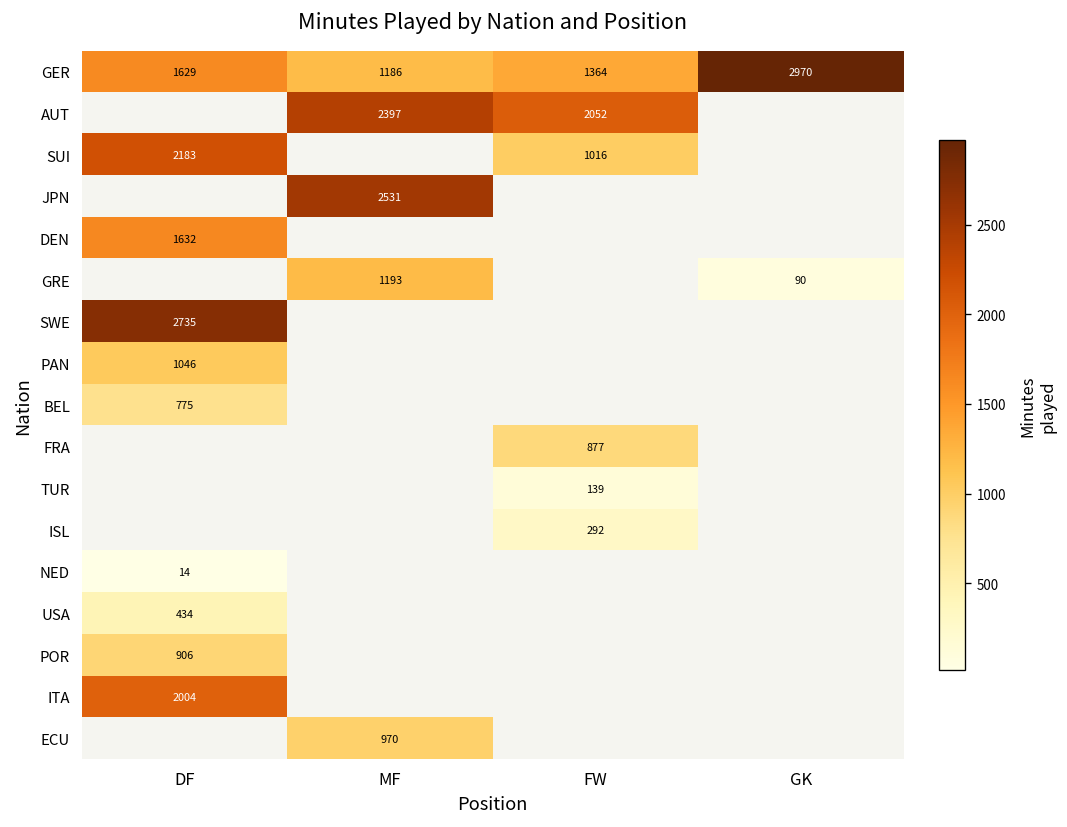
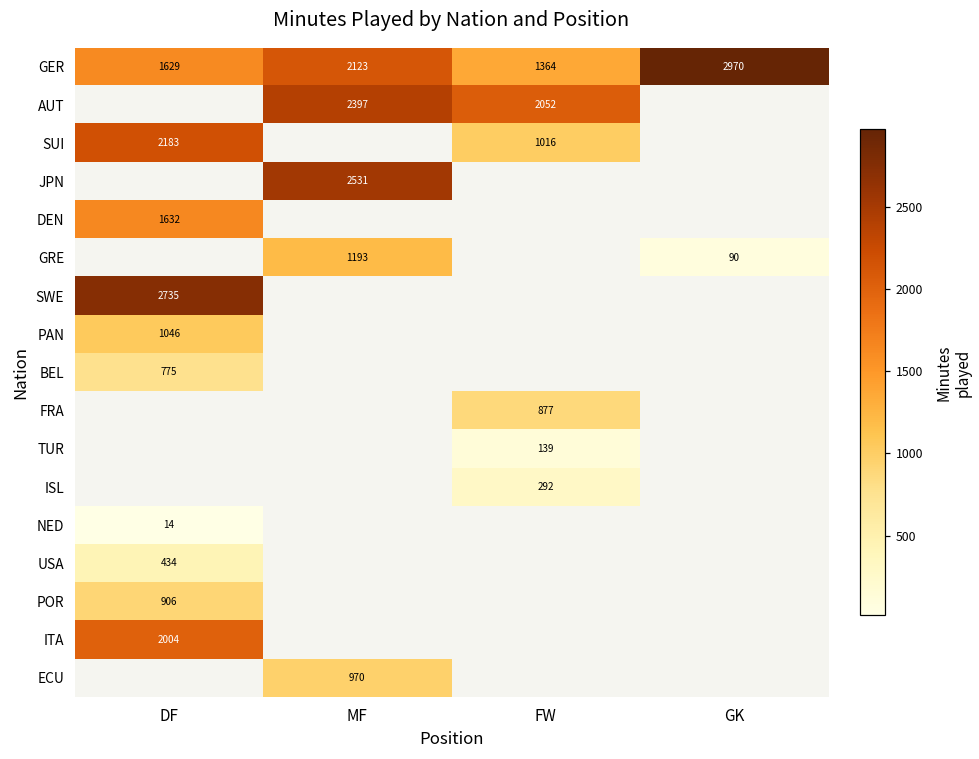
GER, MF: 1186 -> 2123
